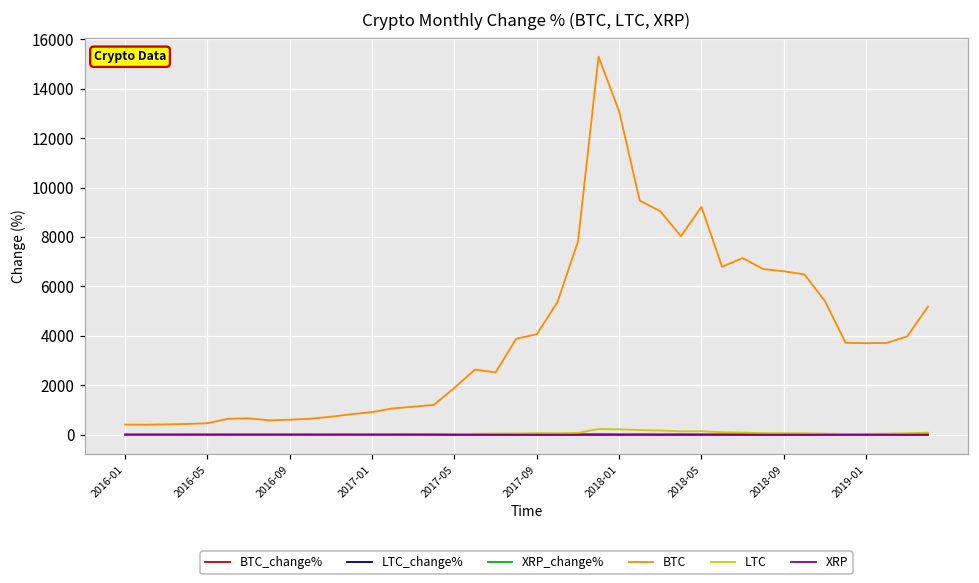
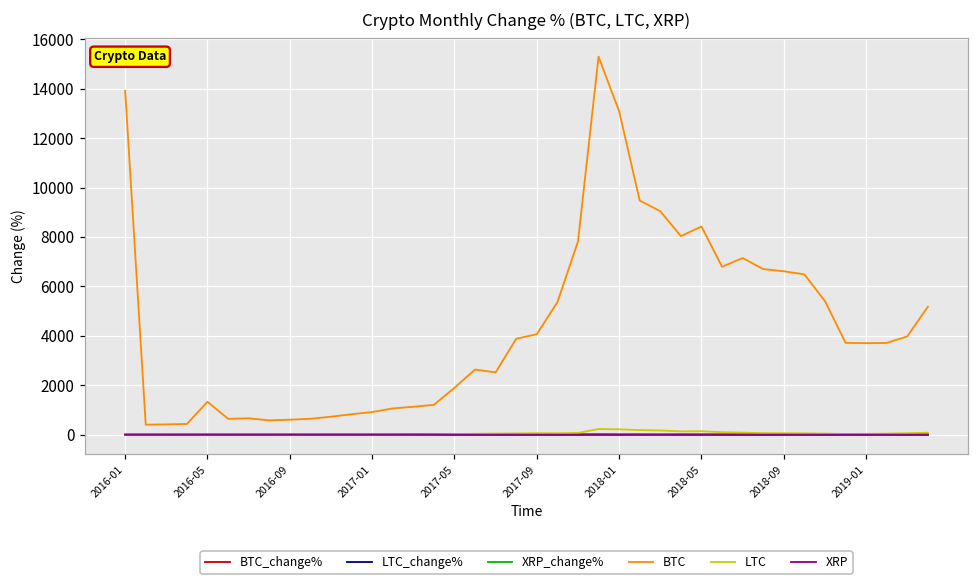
BTC, 2016-01: 400 -> 13900
BTC, 2016-05: 500 -> 1300
BTC, 2018-05: 9200 -> 8400
